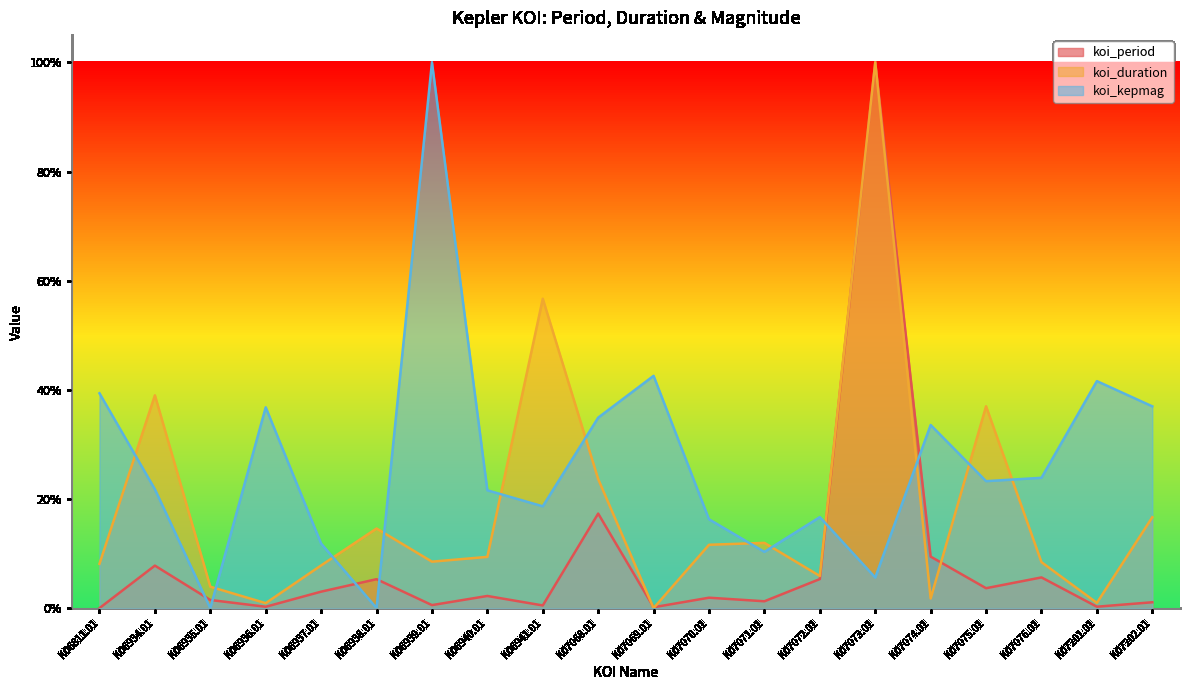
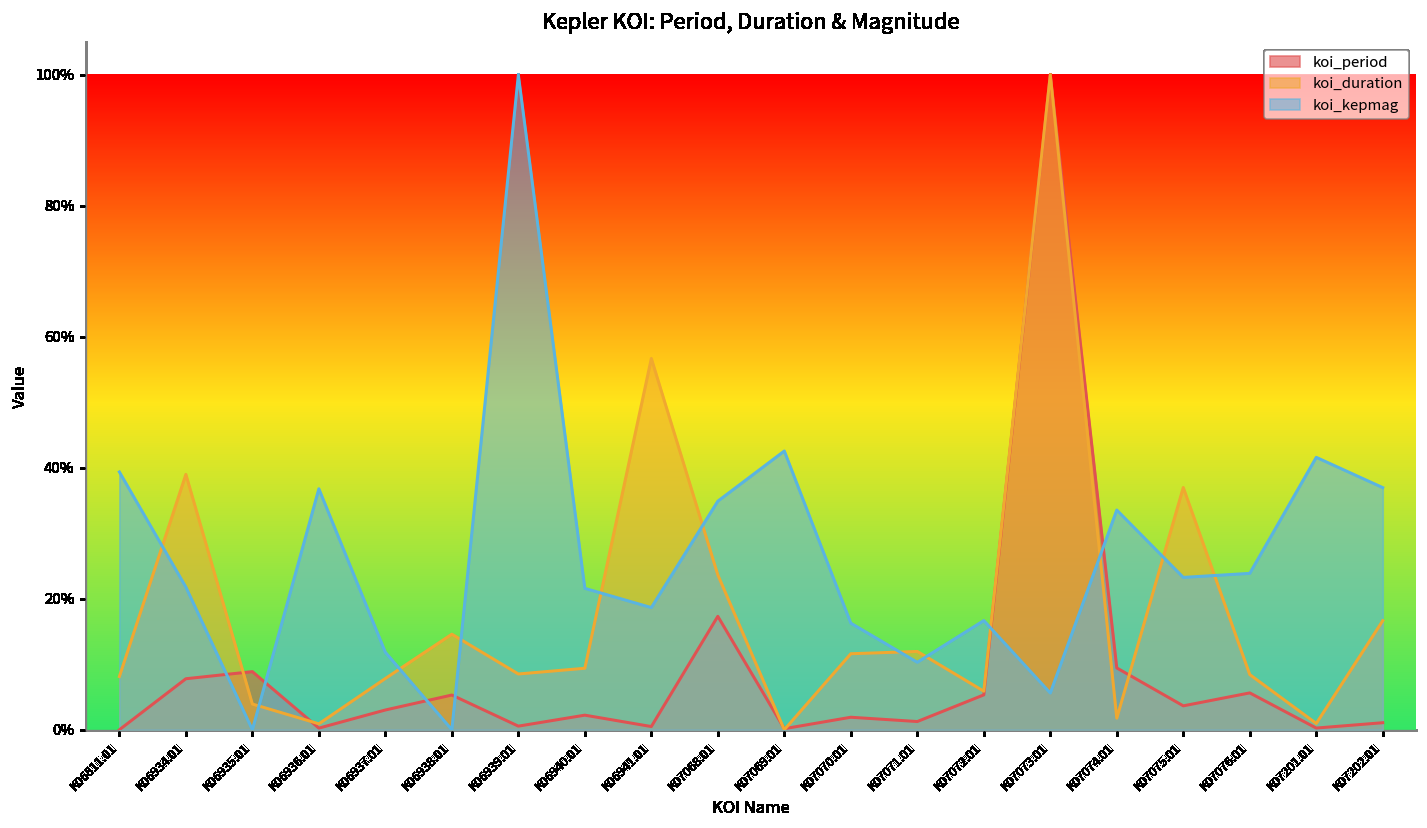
koi_period, K06935.01: 1% -> 9%
